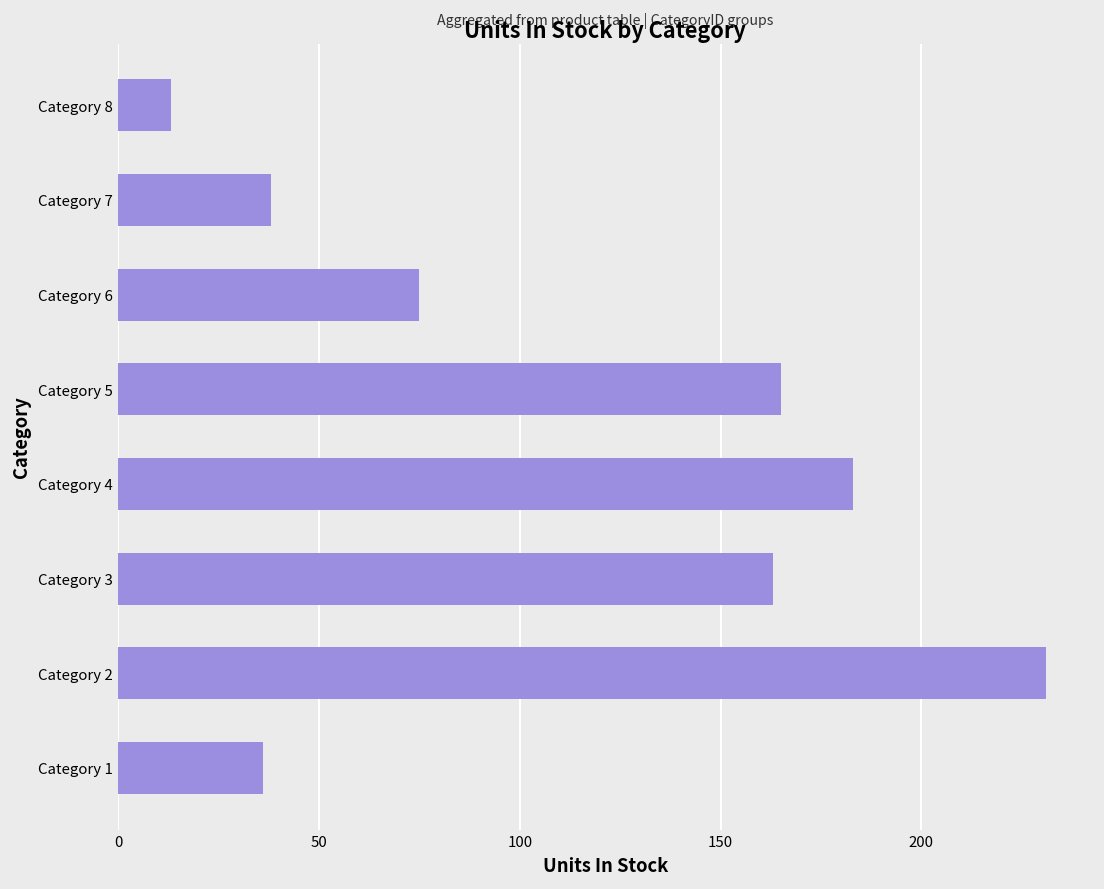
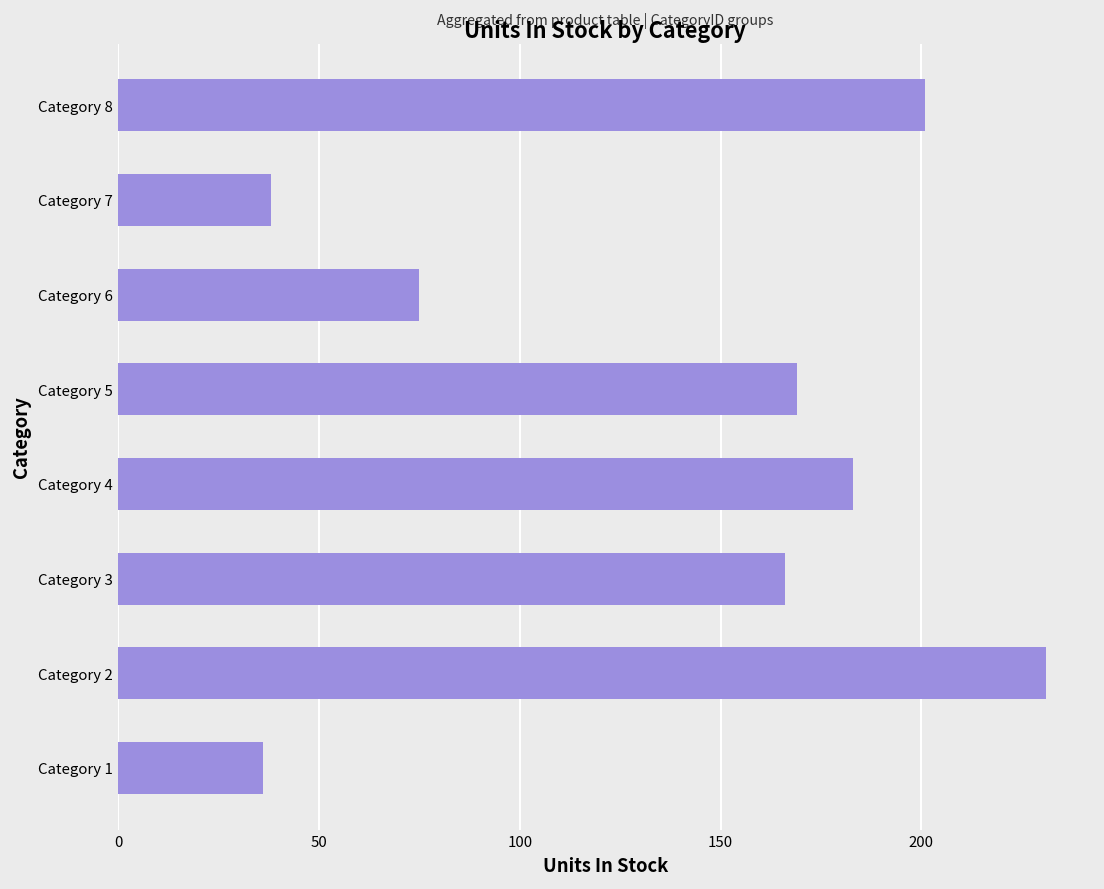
Category 8: 13 -> 201
Category 5: 165 -> 169
Category 3: 163 -> 166
